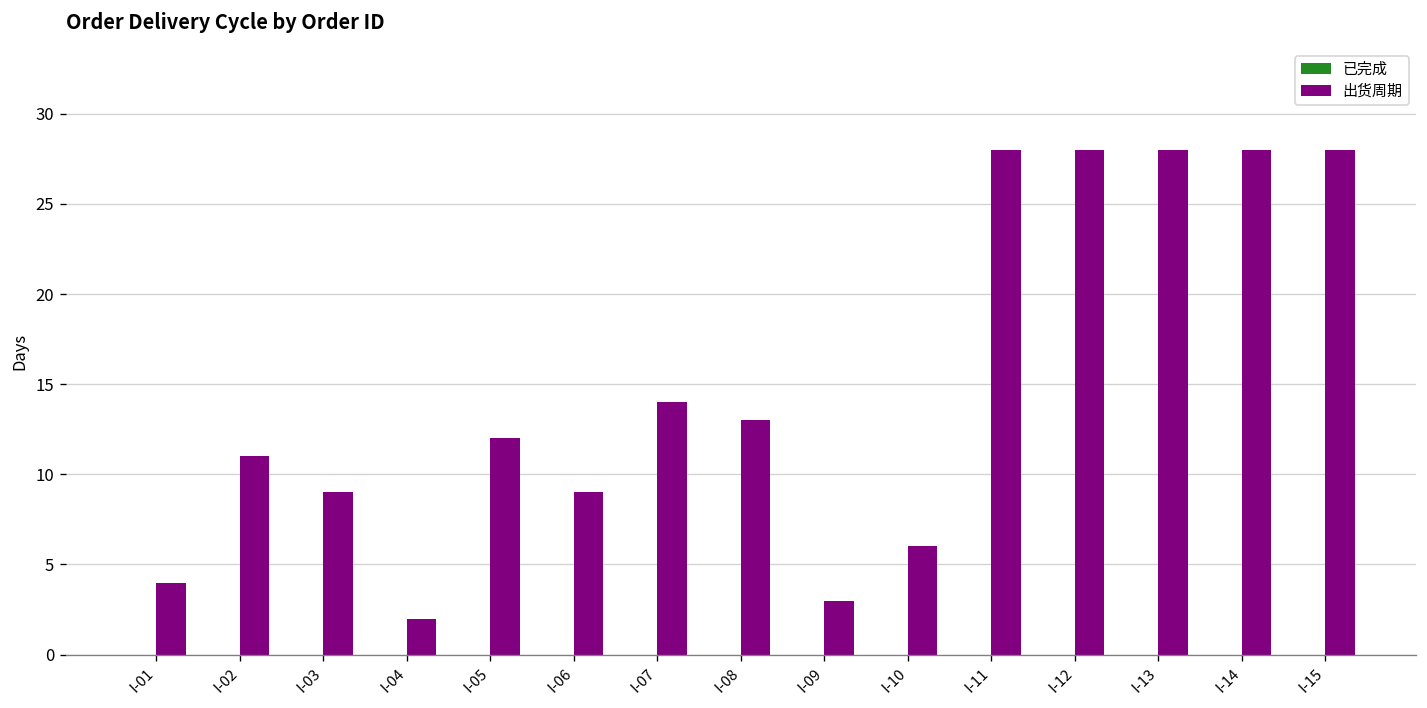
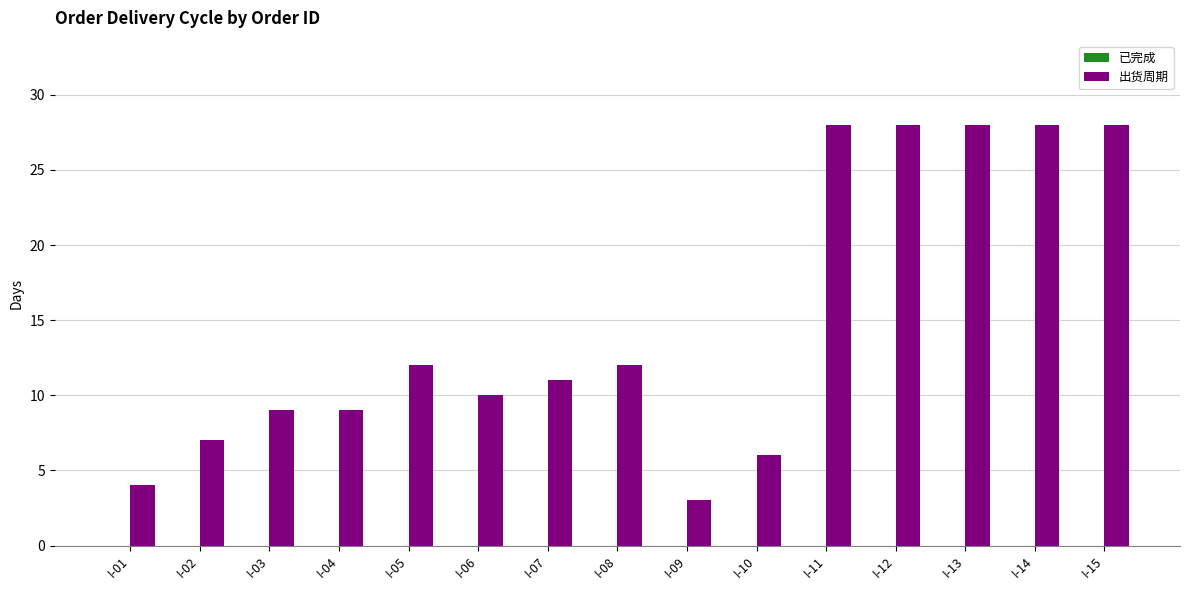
出货周期, I-02: 11 -> 7
出货周期, I-04: 2 -> 9
出货周期, I-06: 9 -> 10
出货周期, I-07: 14 -> 11
出货周期, I-08: 13 -> 12
